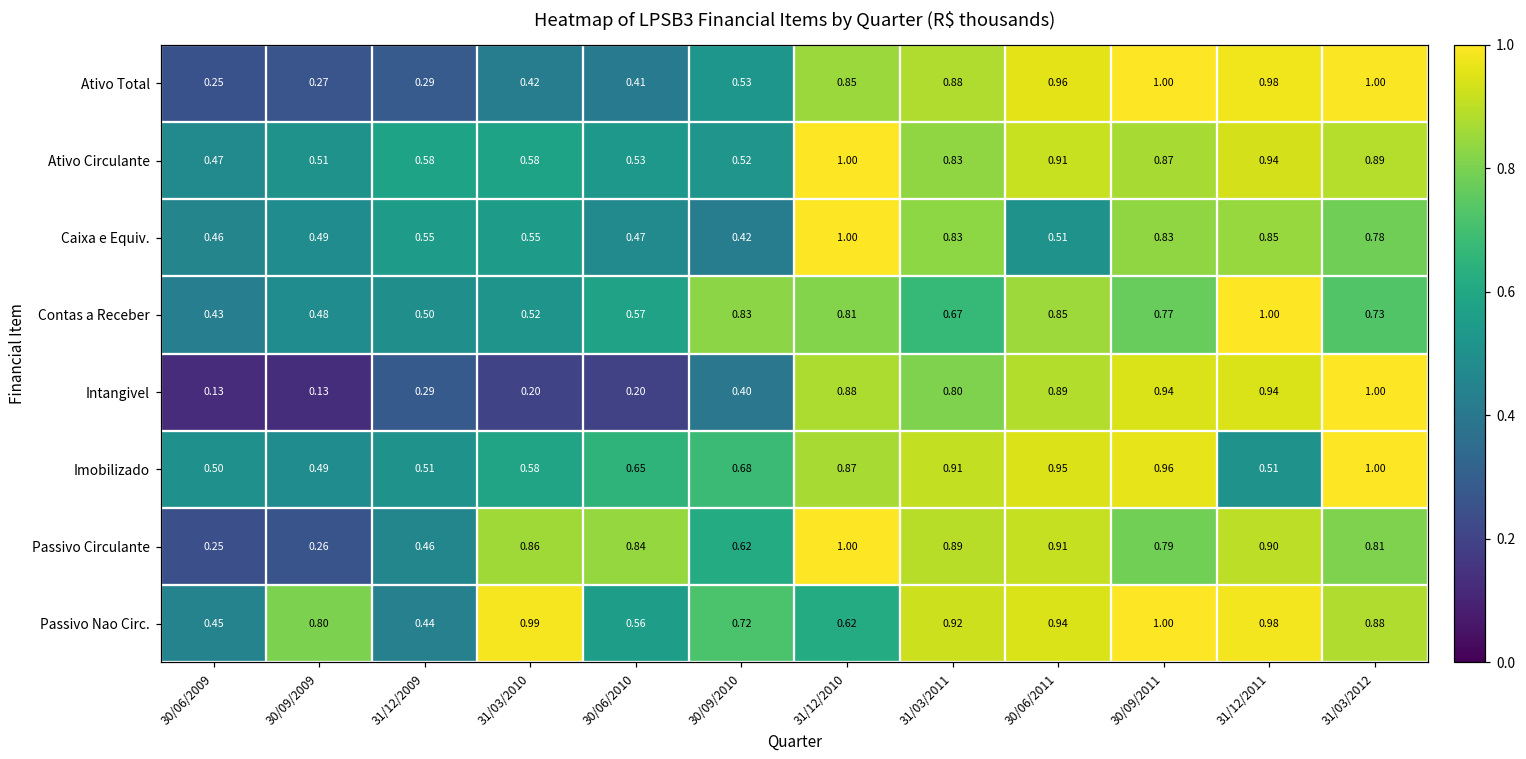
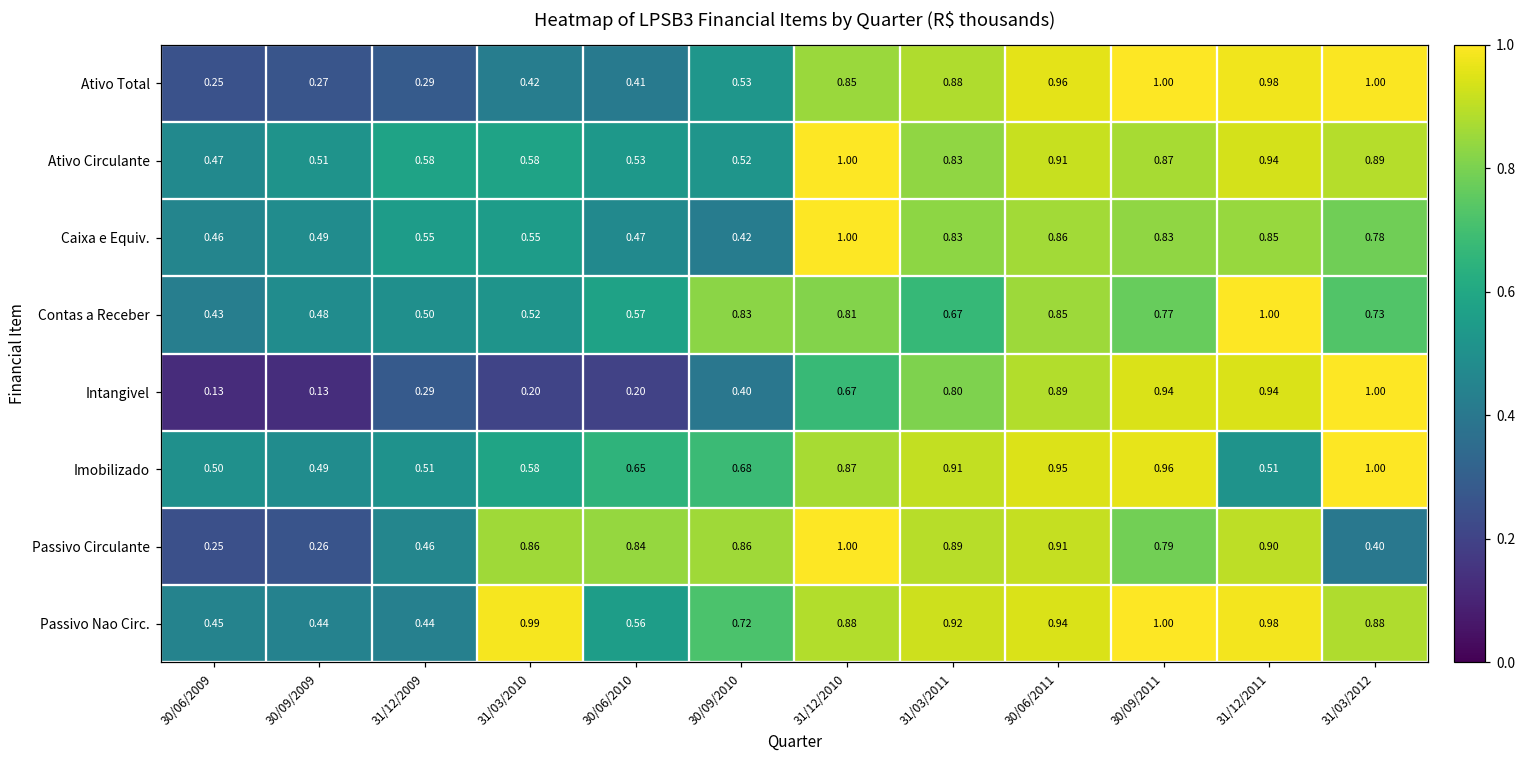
Caixa e Equiv., 30/06/2011: 0.51 -> 0.86
Intangivel, 31/12/2010: 0.88 -> 0.67
Passivo Circulante, 30/09/2010: 0.62 -> 0.86
Passivo Circulante, 31/03/2012: 0.81 -> 0.40
Passivo Nao Circ., 30/09/2009: 0.80 -> 0.44
Passivo Nao Circ., 31/12/2010: 0.62 -> 0.88
